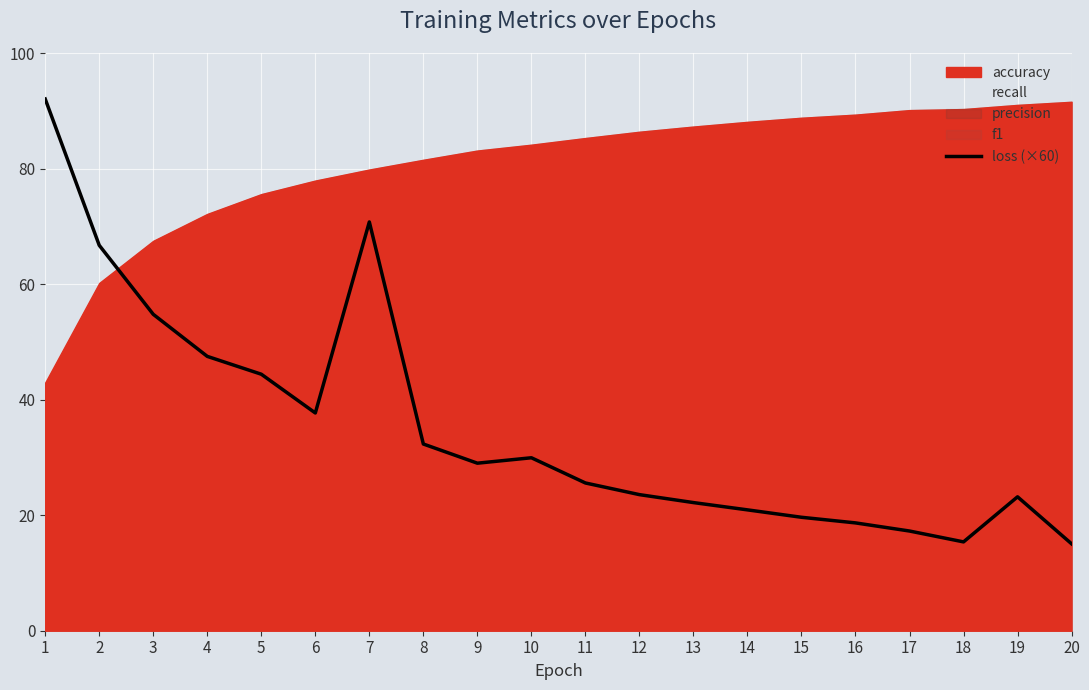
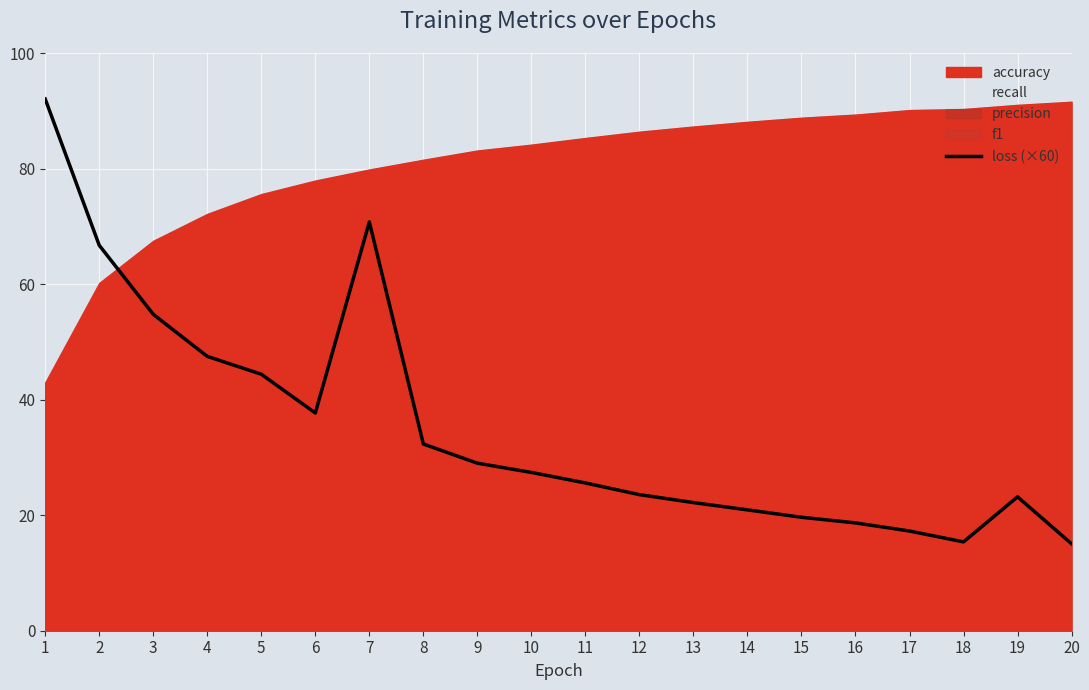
loss (×60), 10: 30 -> 27
